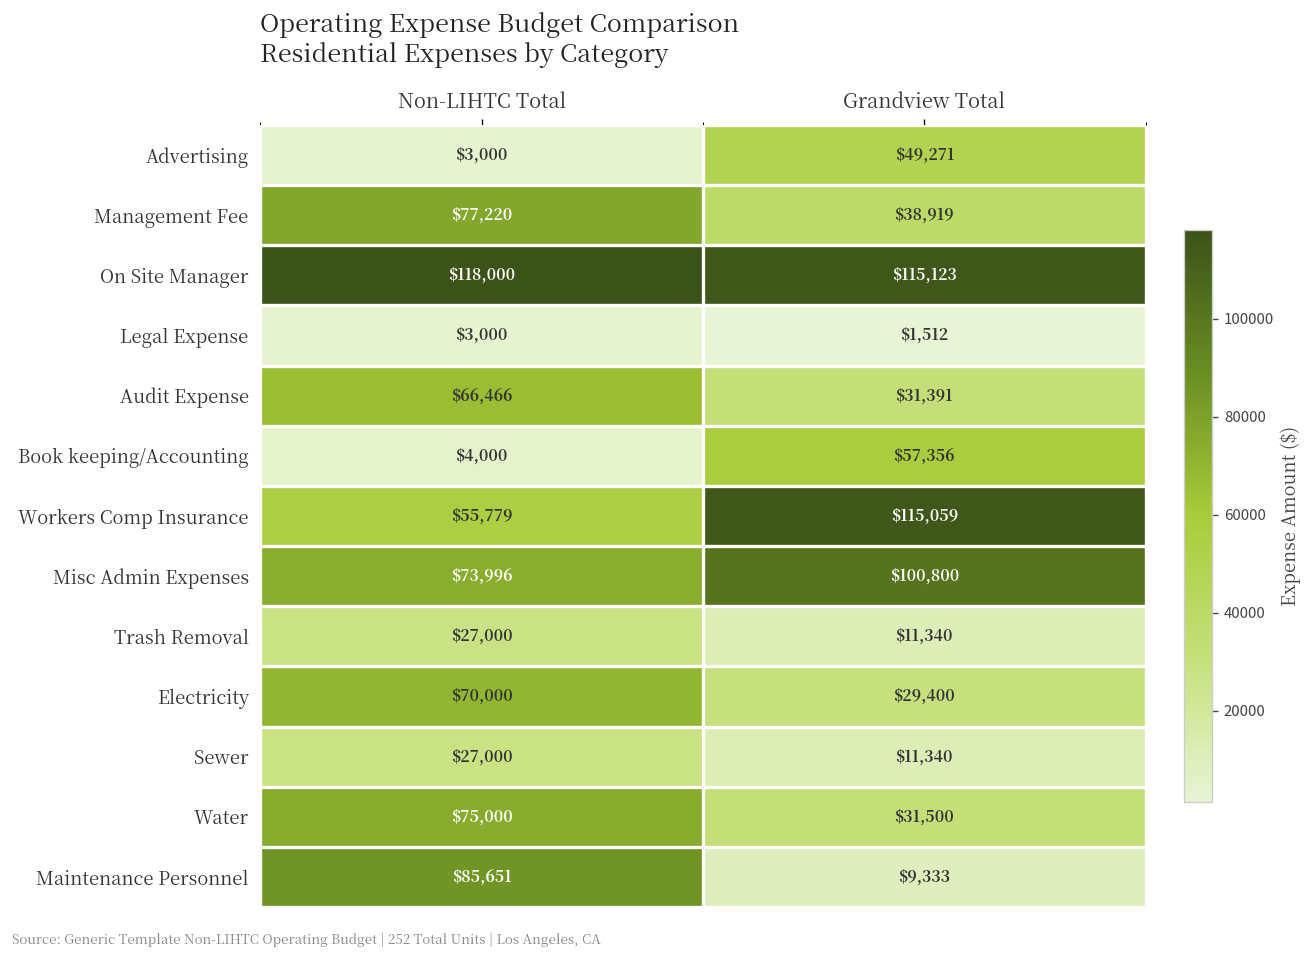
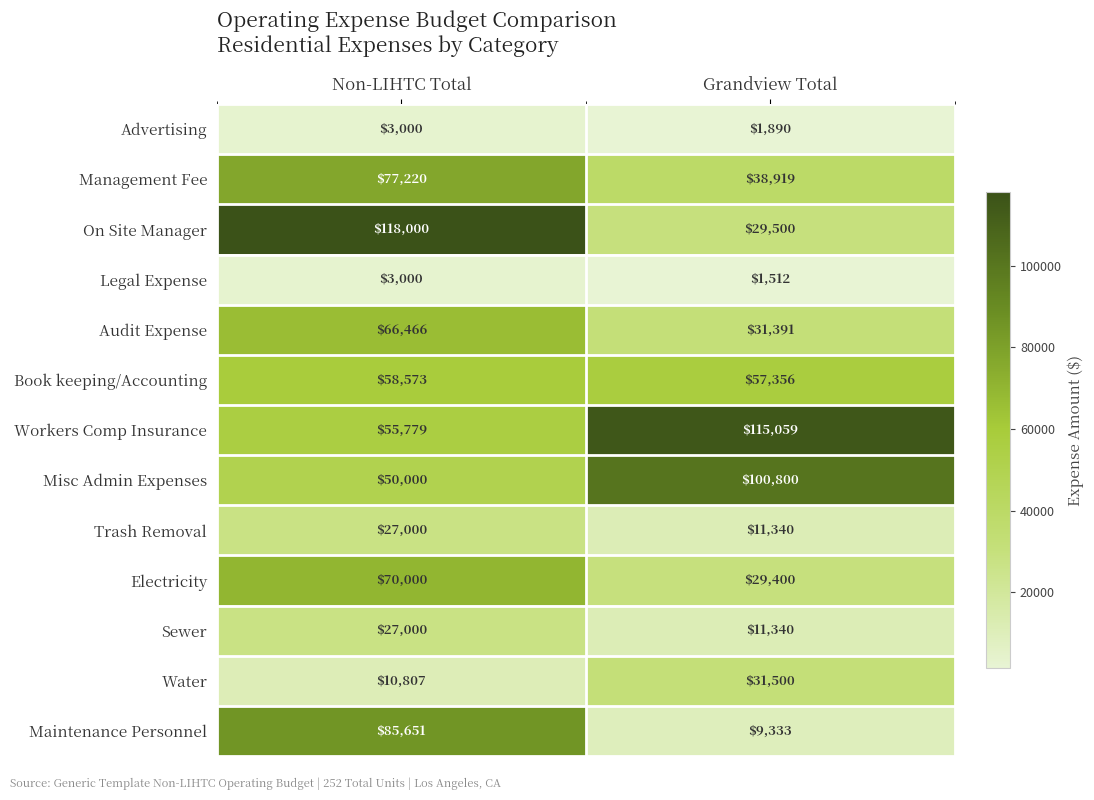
Advertising, Grandview Total: $49,271 -> $1,890
On Site Manager, Grandview Total: $115,123 -> $29,500
Book keeping/Accounting, Non-LIHTC Total: $4,000 -> $58,573
Misc Admin Expenses, Non-LIHTC Total: $73,996 -> $50,000
Water, Non-LIHTC Total: $75,000 -> $10,807
